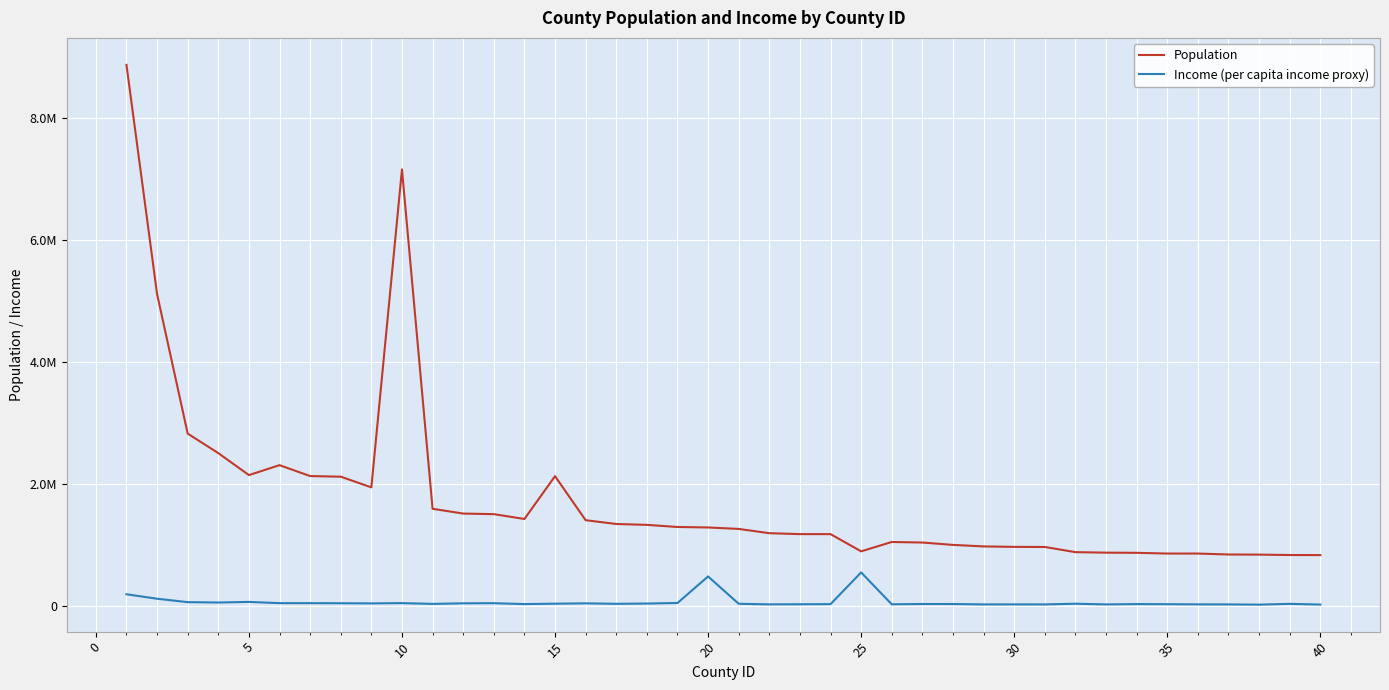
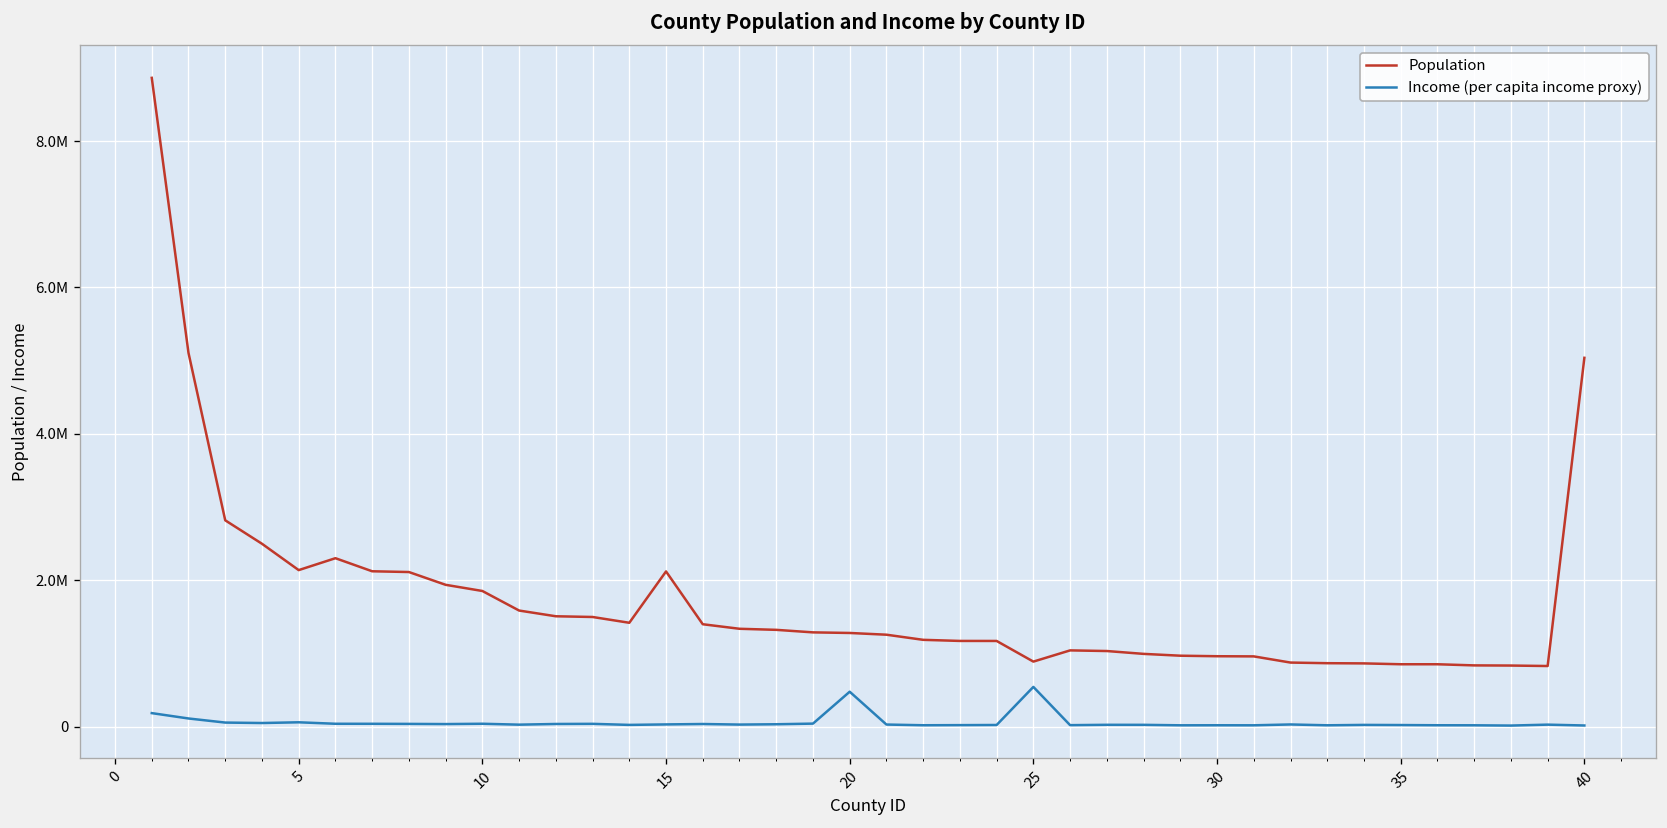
Population, 10: 7100000 -> 1900000
Population, 40: 800000 -> 5000000
